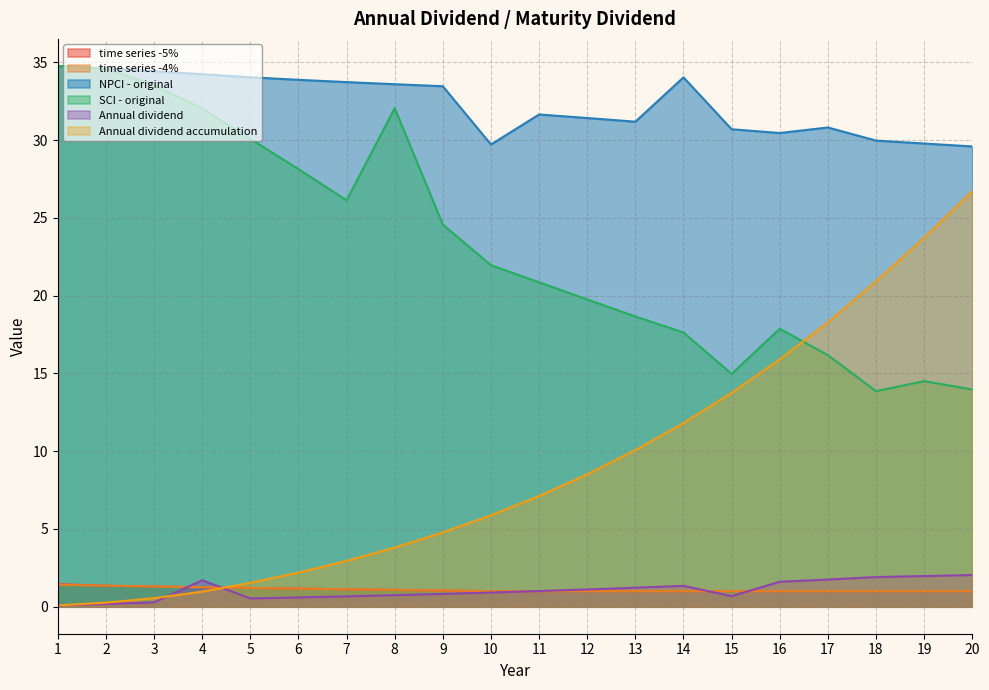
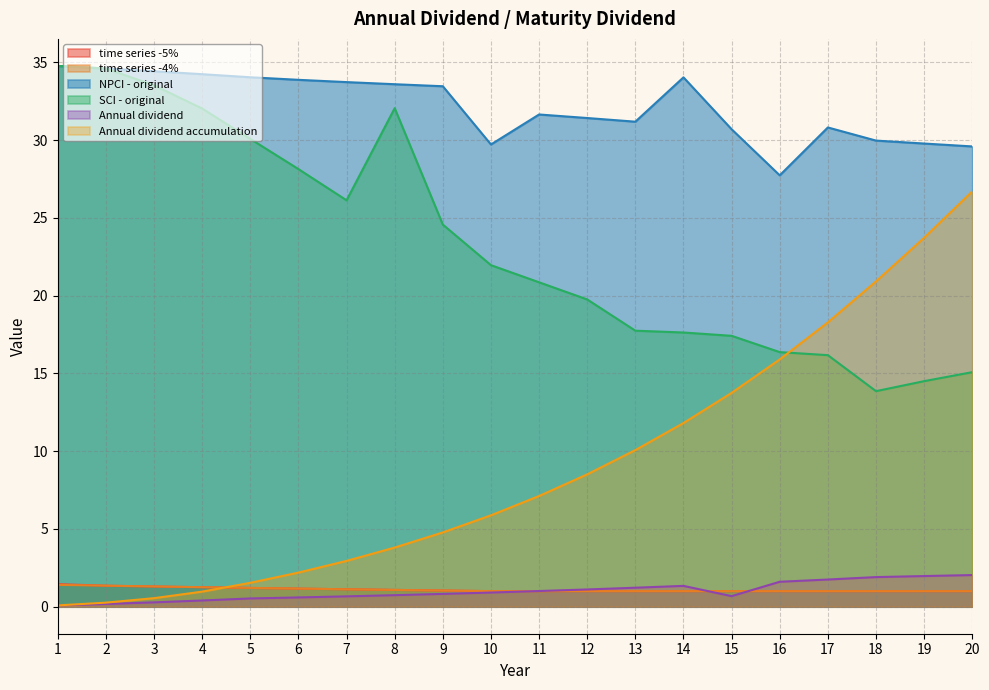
Annual dividend, 4: 1.7 -> 0.4
SCI - original, 13: 18.7 -> 17.7
SCI - original, 15: 15.0 -> 17.4
NPCI - original, 16: 30.5 -> 27.7
SCI - original, 16: 17.9 -> 16.4
SCI - original, 20: 14.0 -> 15.1
